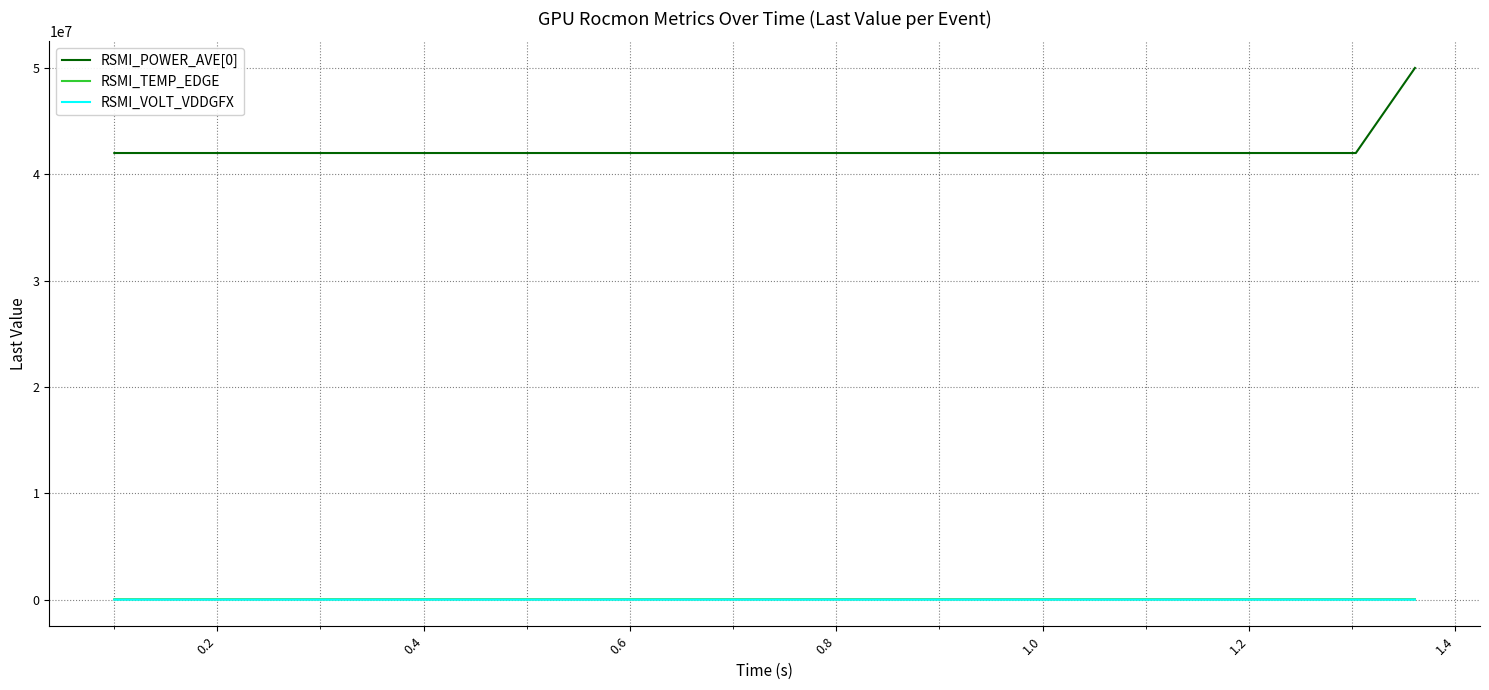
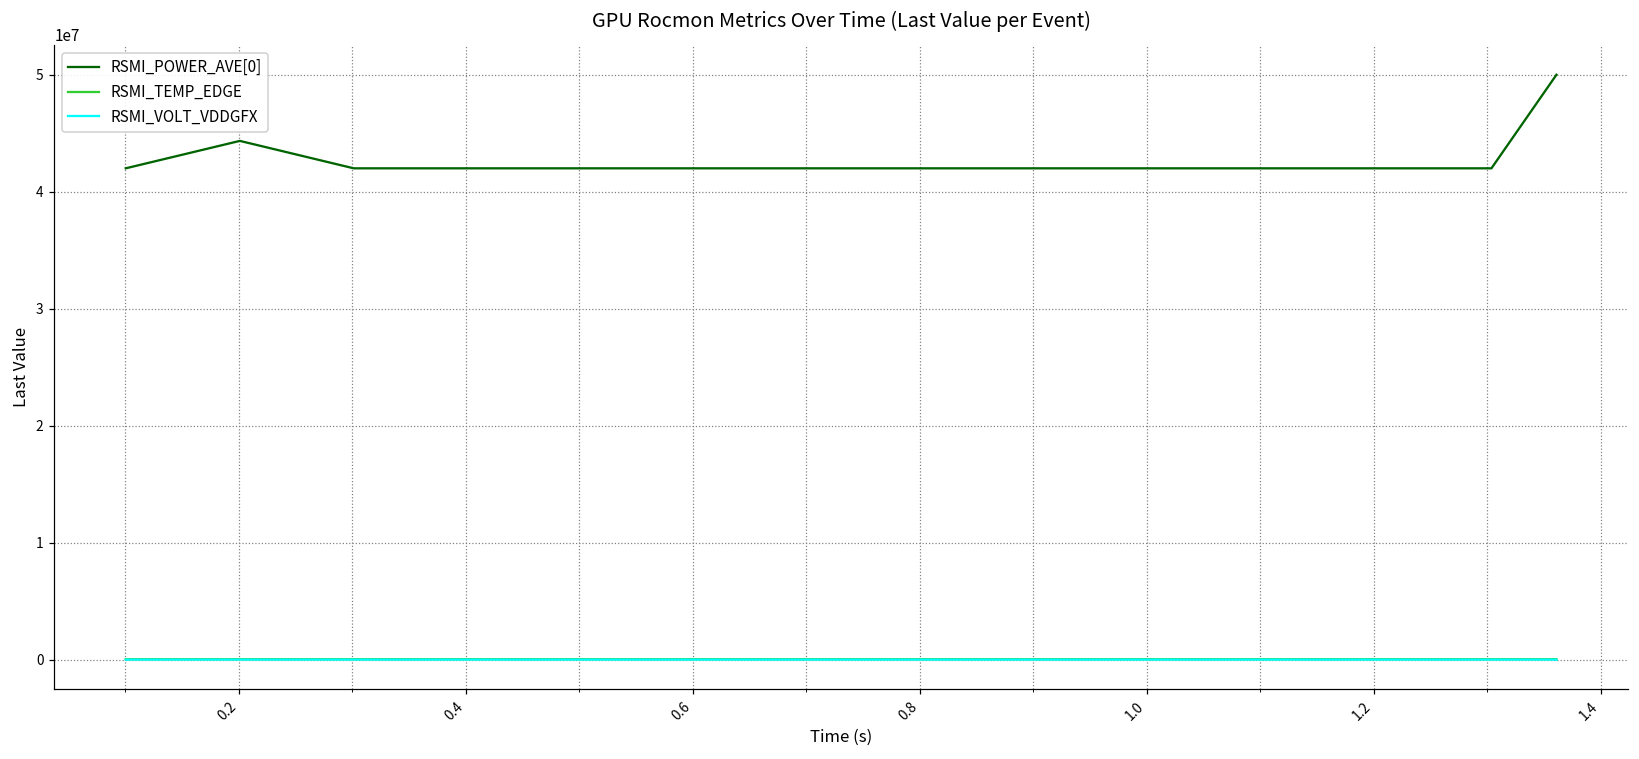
RSMI_POWER_AVE[0], 0.2: 42000000 -> 44300000
